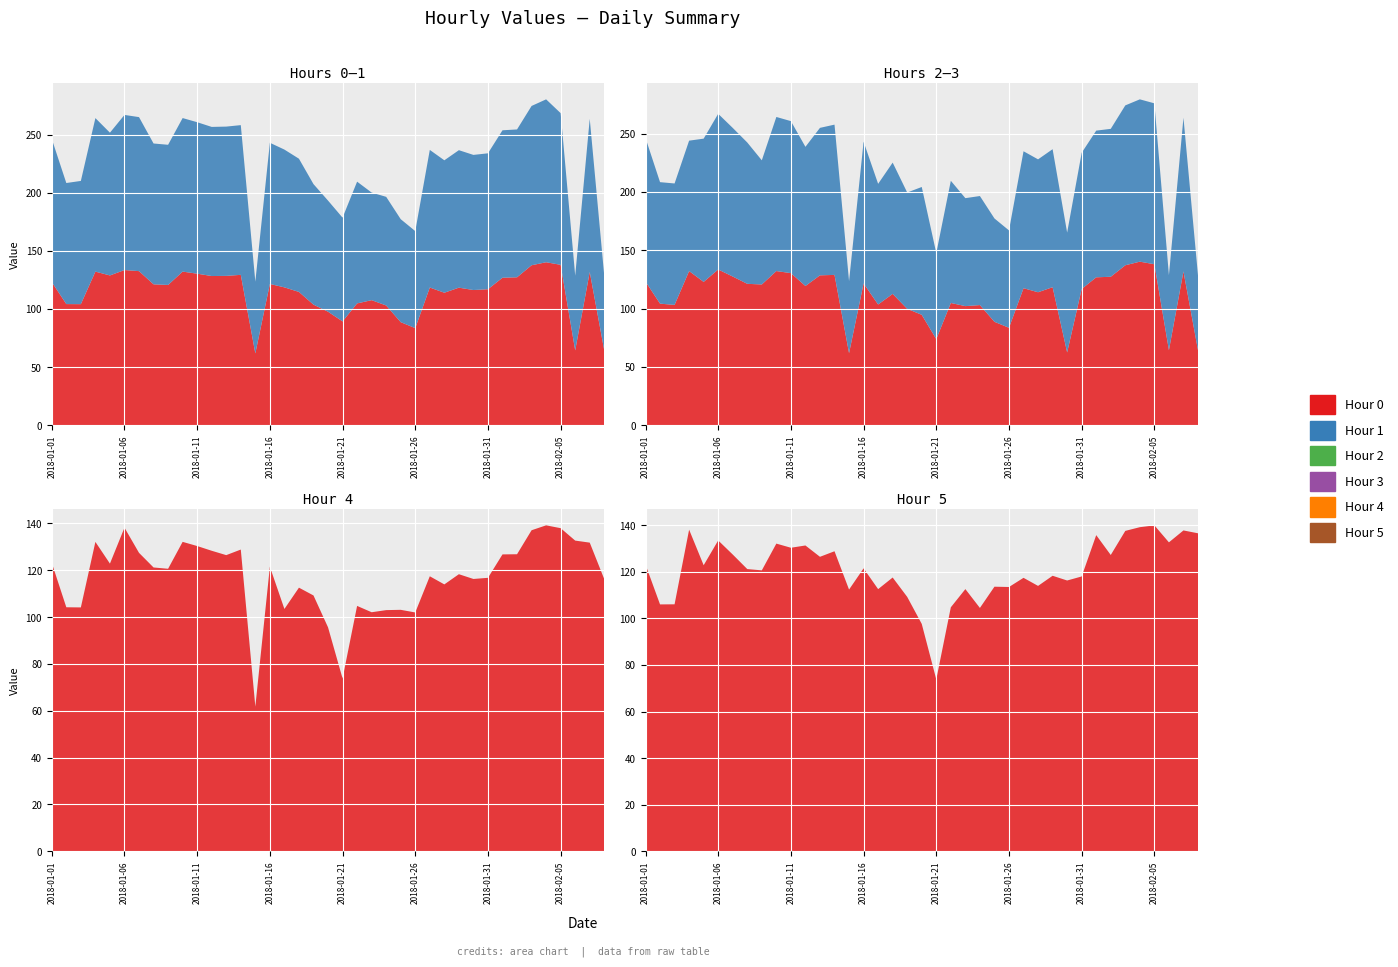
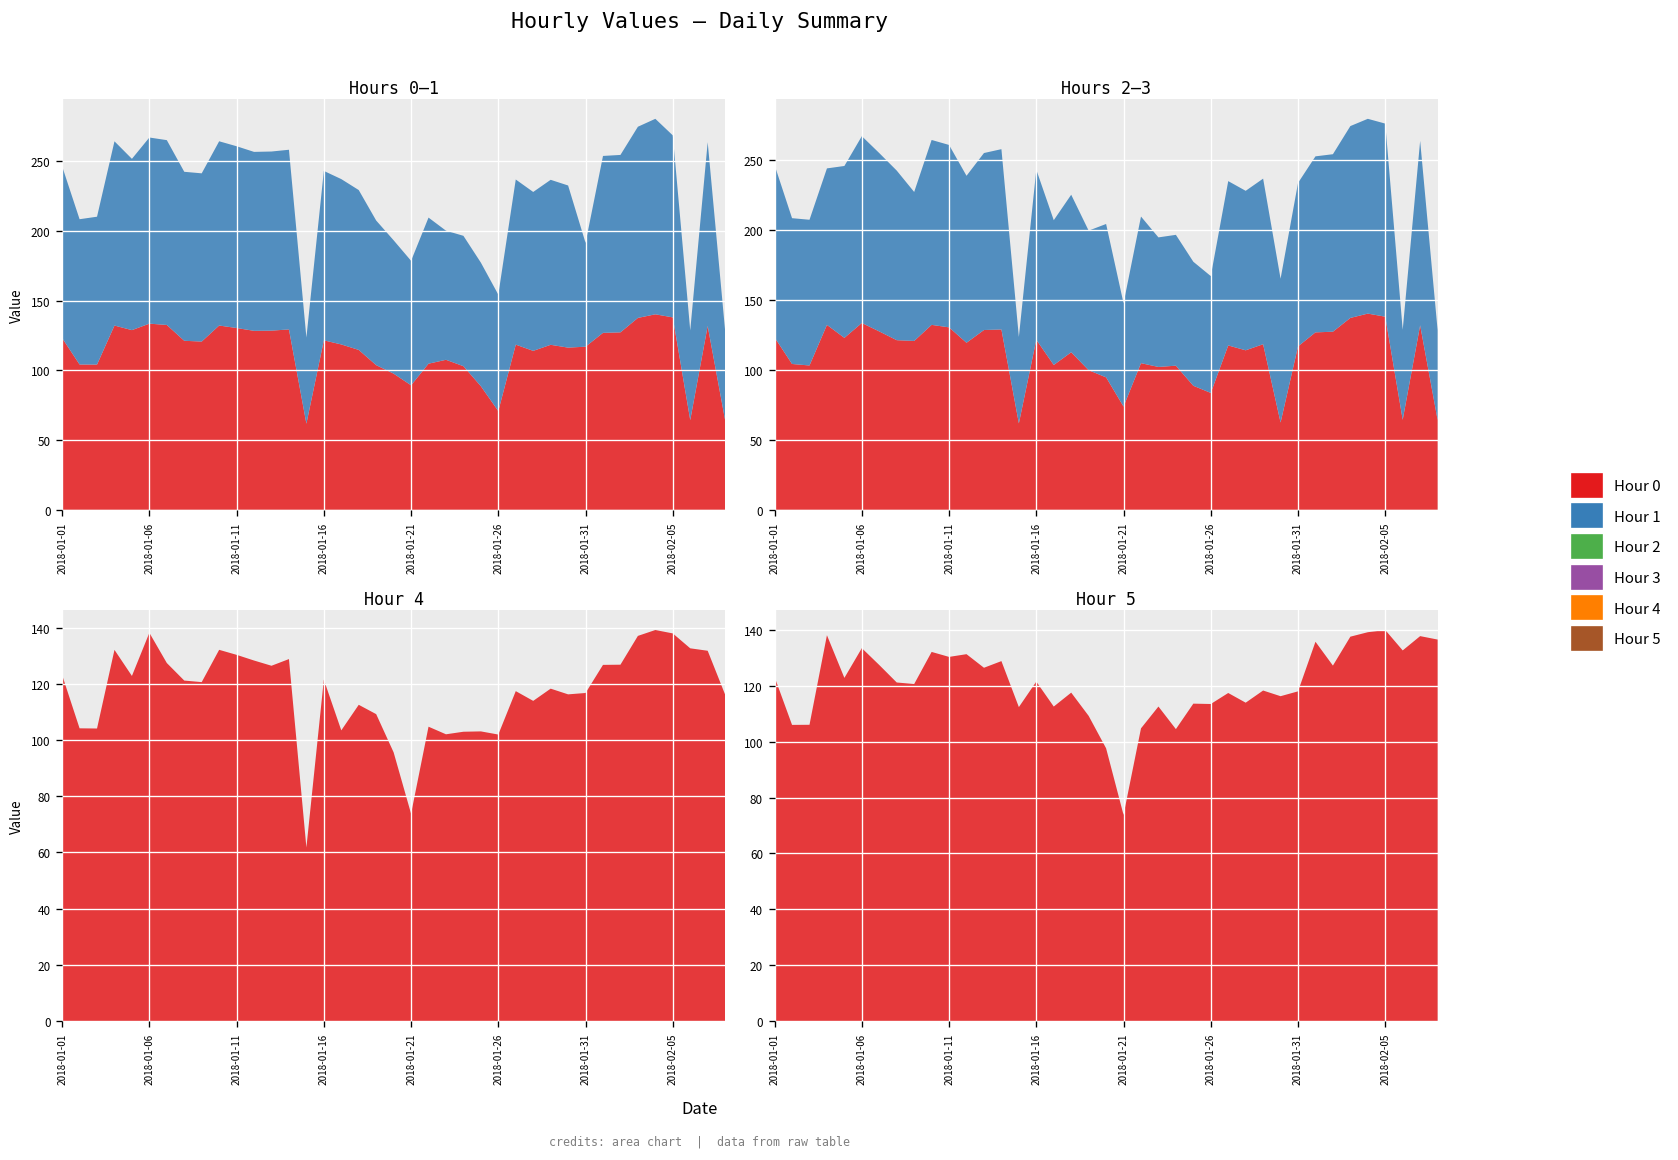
Hours 0–1, Hour 0, 2018-01-26: 84 -> 71
Hours 0–1, Hour 1, 2018-01-31: 117 -> 74
